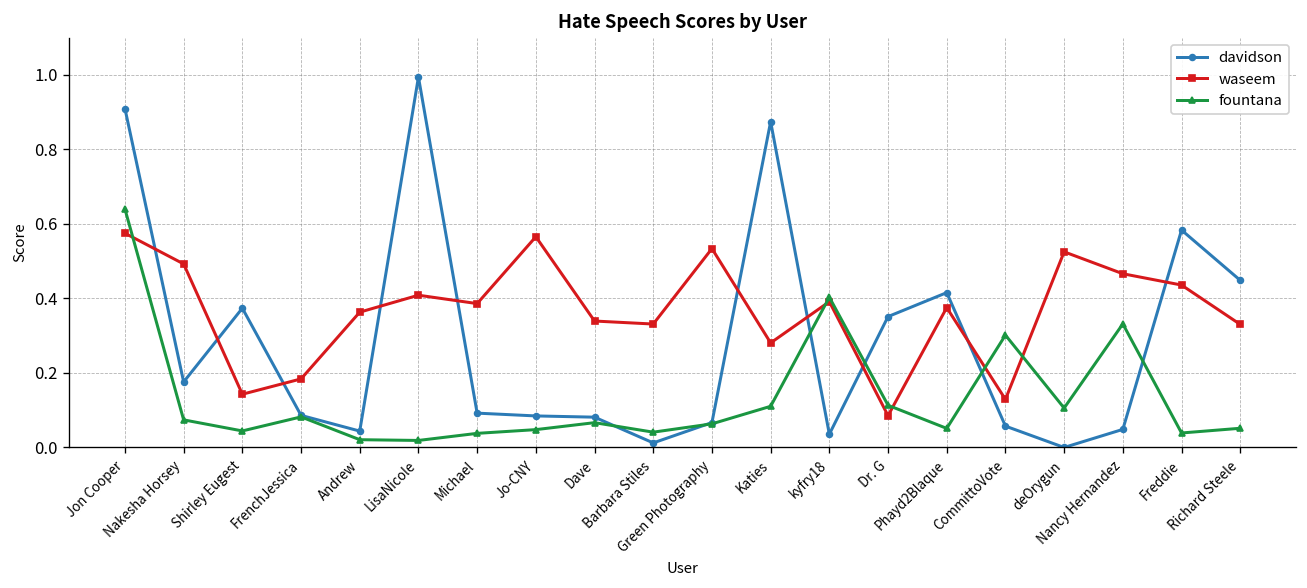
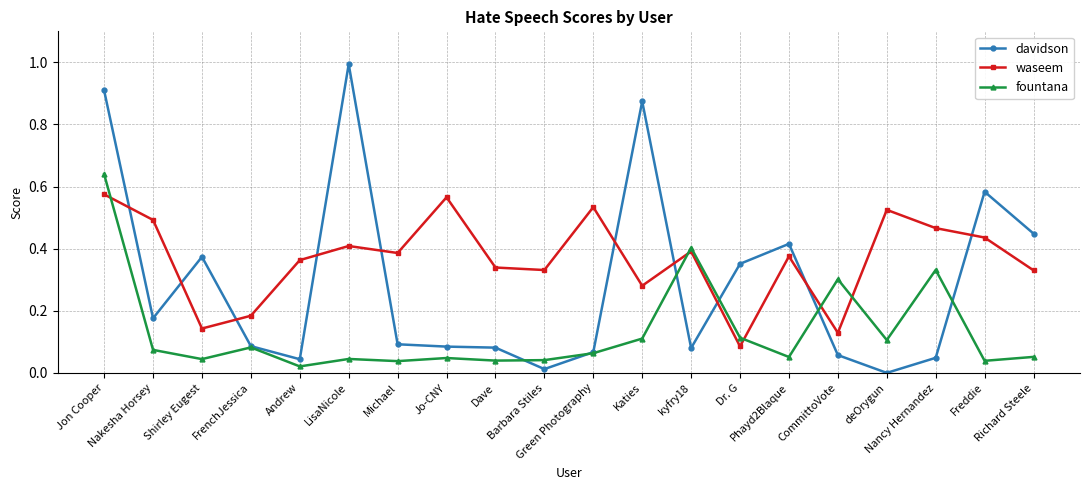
fountana, LisaNicole: 0.02 -> 0.04
fountana, Dave: 0.07 -> 0.04
davidson, kyfry18: 0.04 -> 0.08
